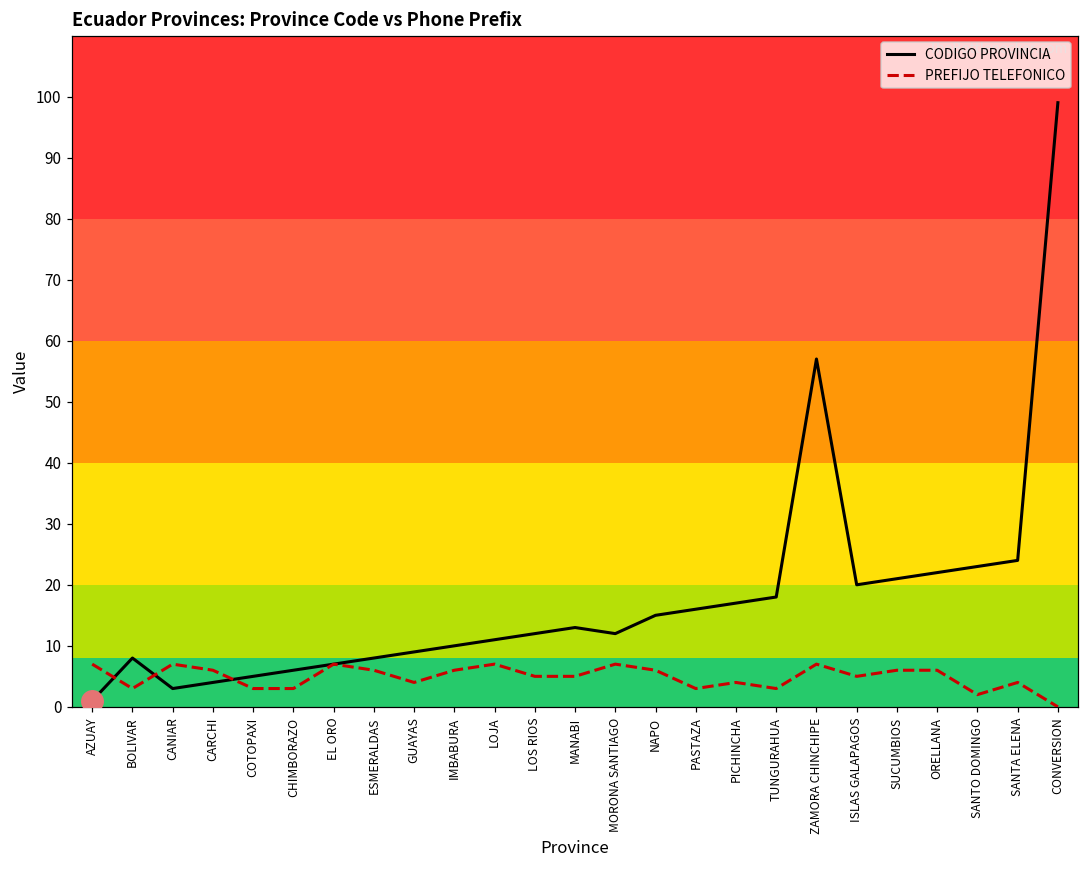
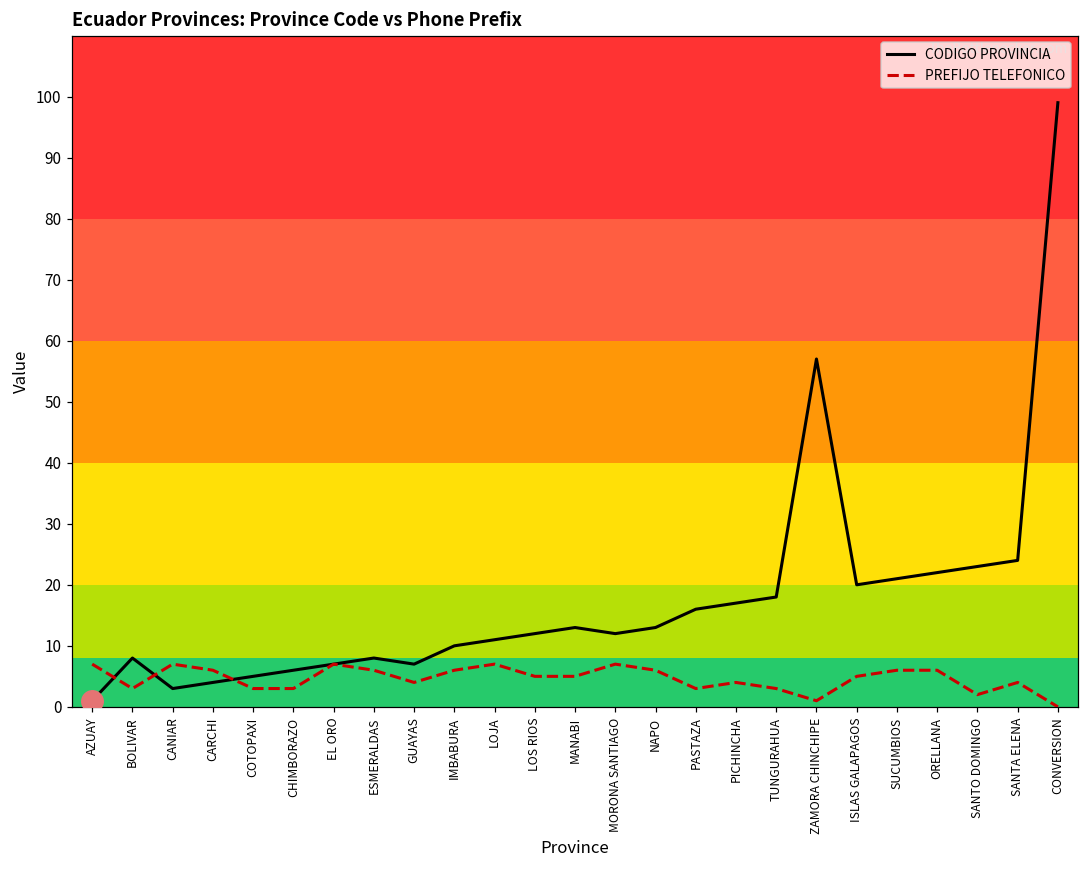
CODIGO PROVINCIA, GUAYAS: 9 -> 7
CODIGO PROVINCIA, NAPO: 15 -> 13
PREFIJO TELEFONICO, ZAMORA CHINCHIPE: 7 -> 1
